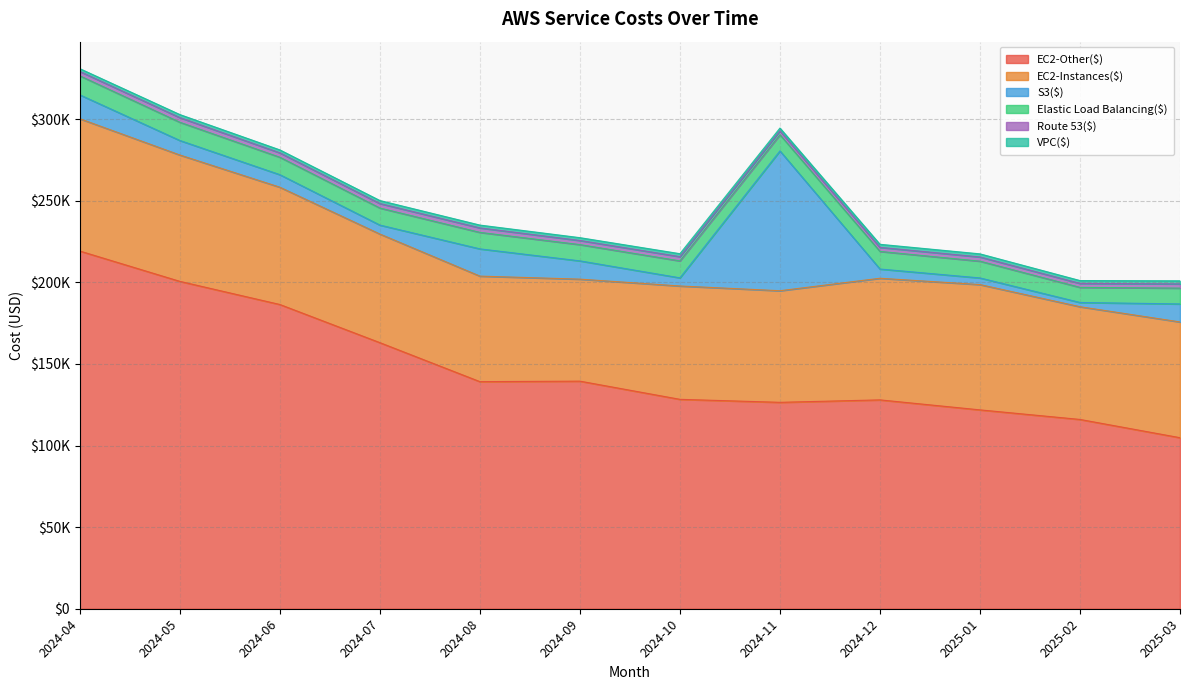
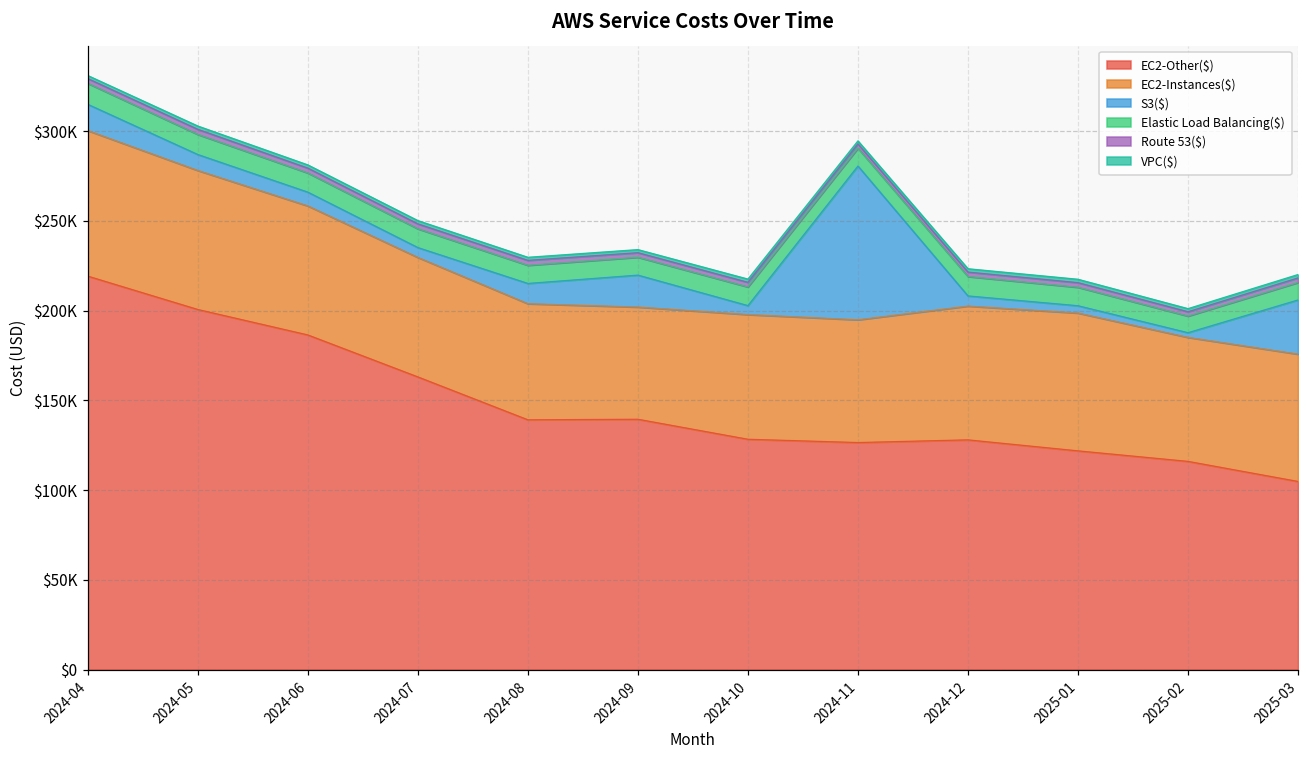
S3($), 2024-08: $17000 -> $11000
S3($), 2024-09: $11000 -> $18000
S3($), 2025-03: $11000 -> $30000
